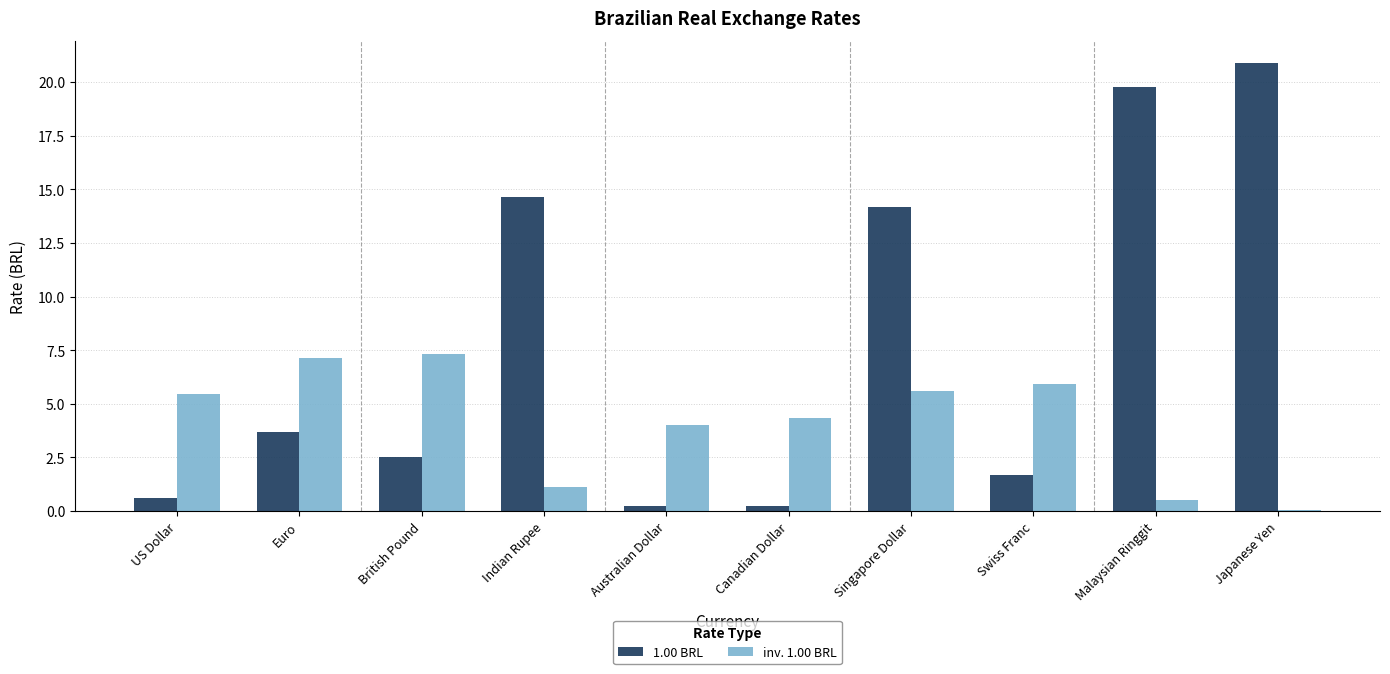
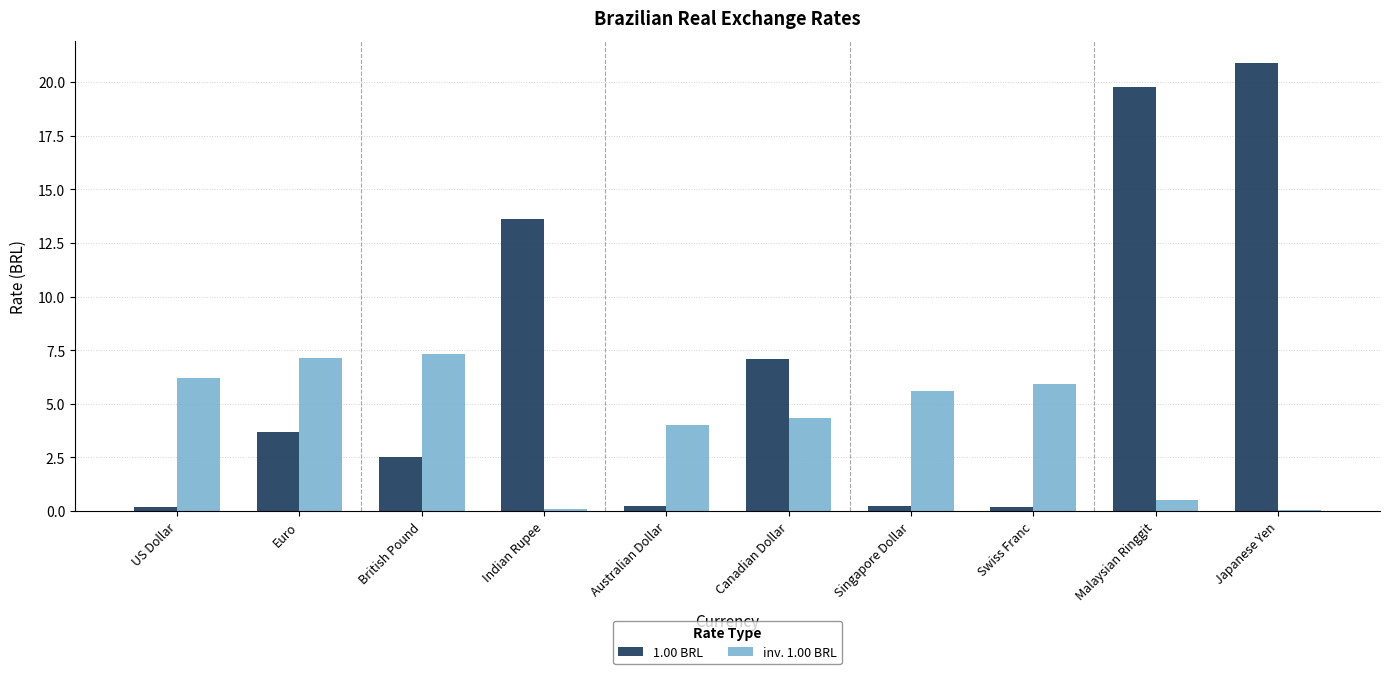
1.00 BRL, US Dollar: 0.6 -> 0.2
inv. 1.00 BRL, US Dollar: 5.5 -> 6.2
1.00 BRL, Indian Rupee: 14.6 -> 13.6
inv. 1.00 BRL, Indian Rupee: 1.1 -> 0.1
1.00 BRL, Canadian Dollar: 0.2 -> 7.1
1.00 BRL, Singapore Dollar: 14.2 -> 0.2
1.00 BRL, Swiss Franc: 1.7 -> 0.2
